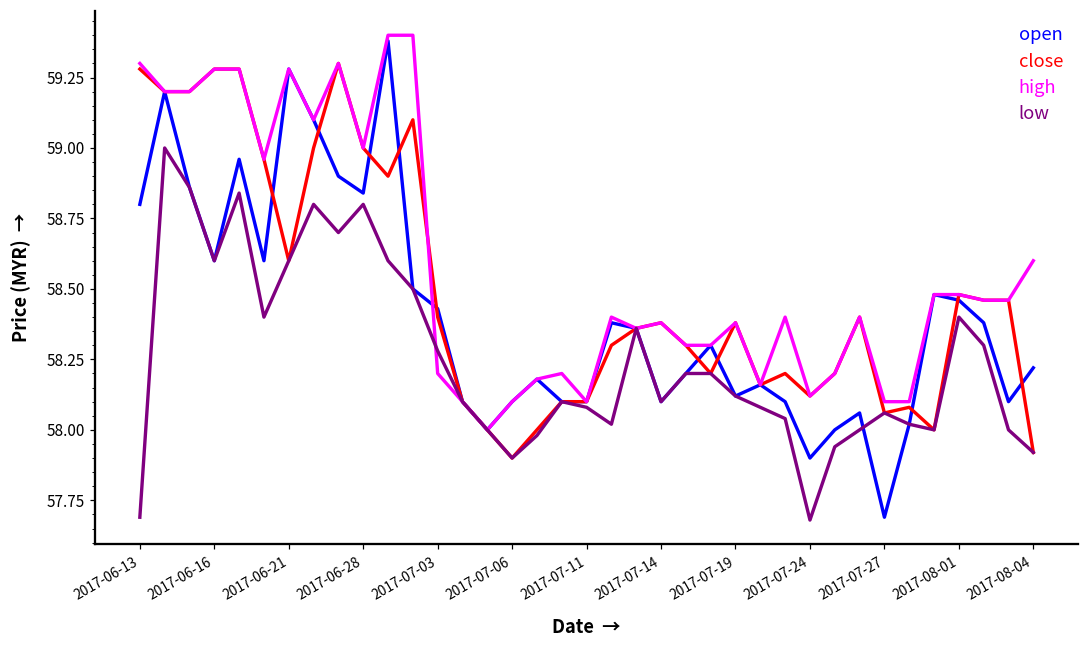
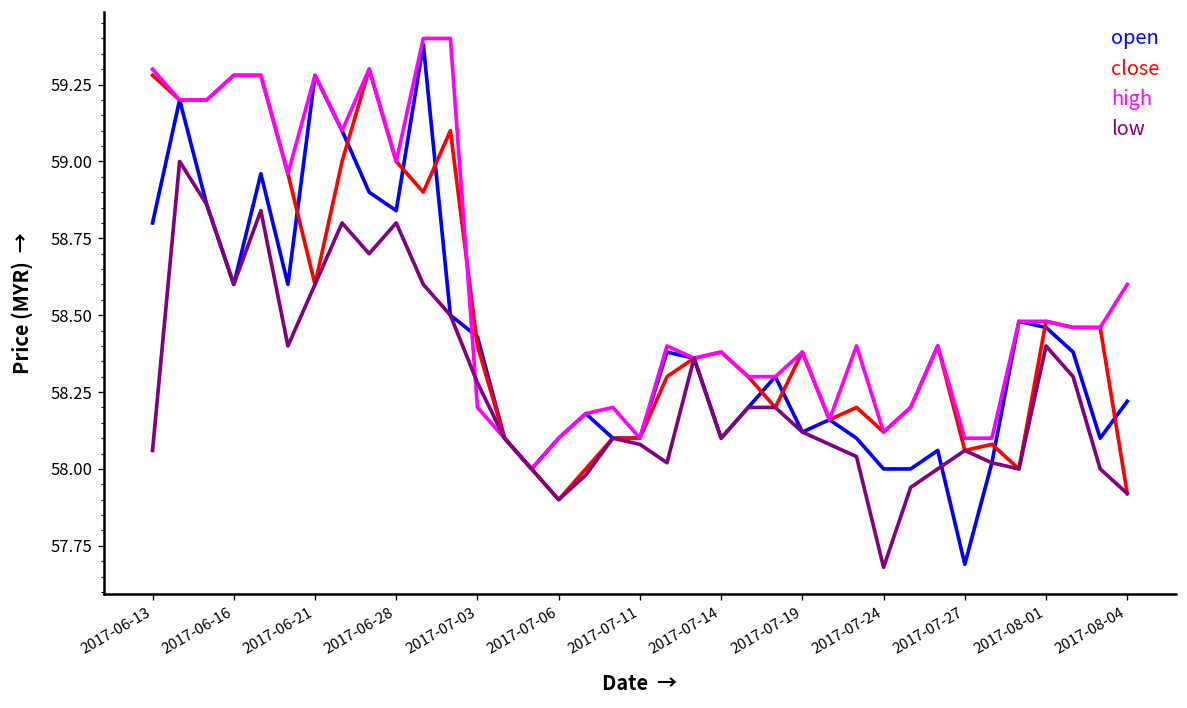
low, 2017-06-13: 57.69 -> 58.06
open, 2017-07-24: 57.9 -> 58.0
